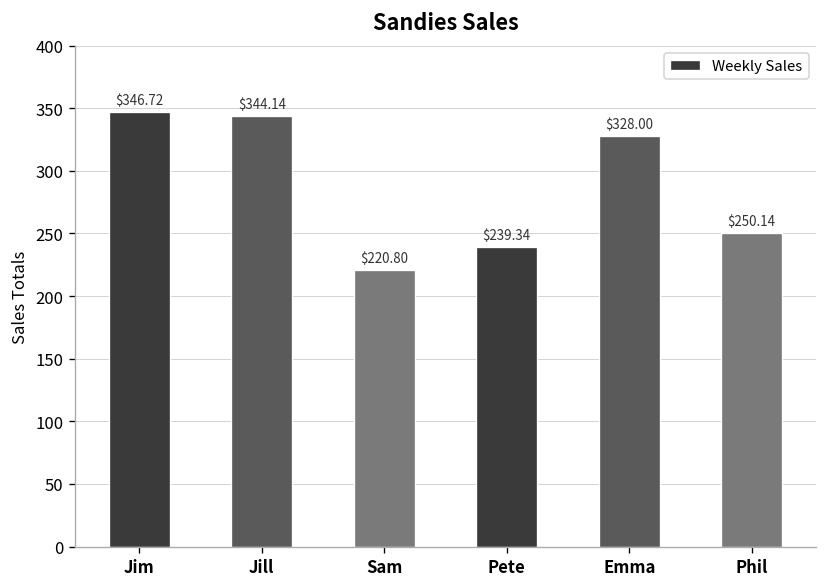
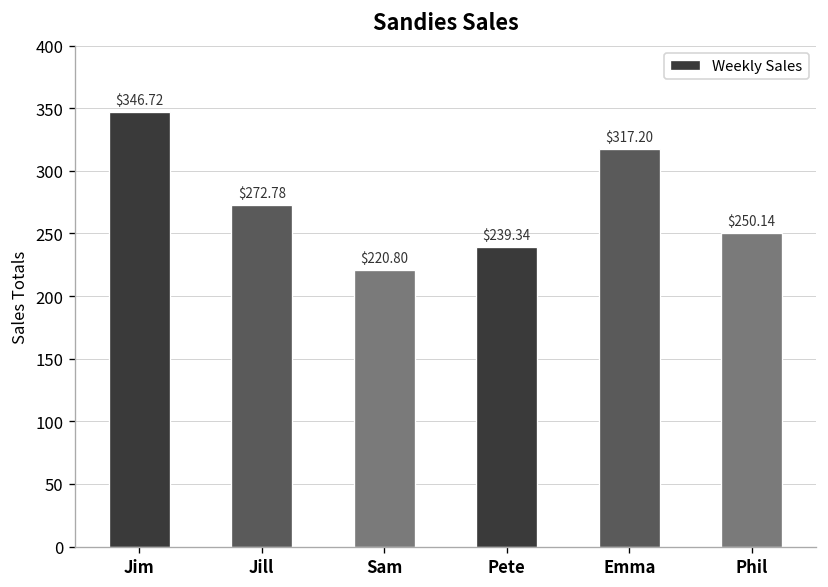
Jill: $344.14 -> $272.78
Emma: $328.00 -> $317.20
